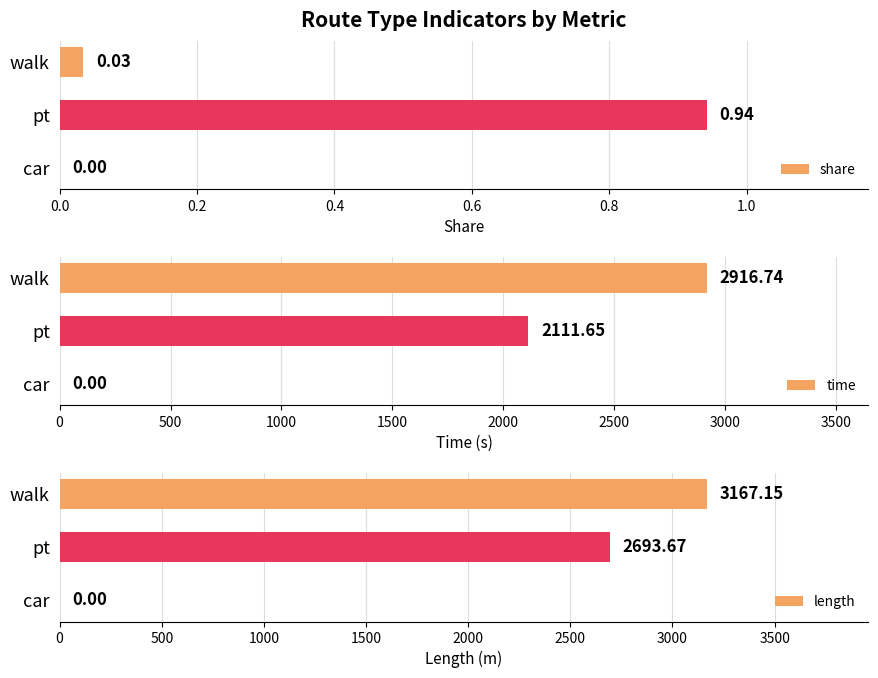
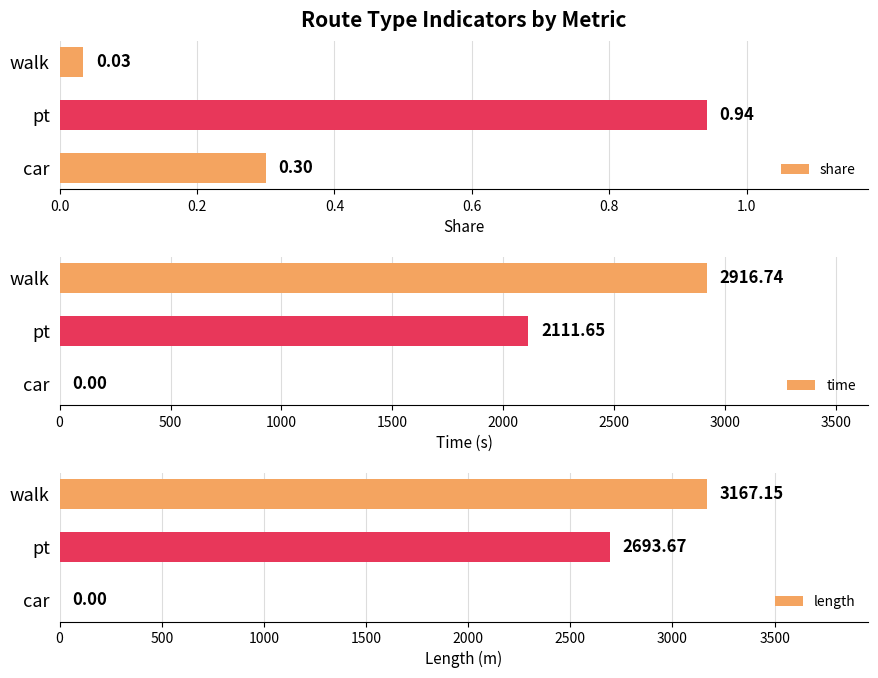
Route Type Indicators by Metric, car: 0.00 -> 0.30
